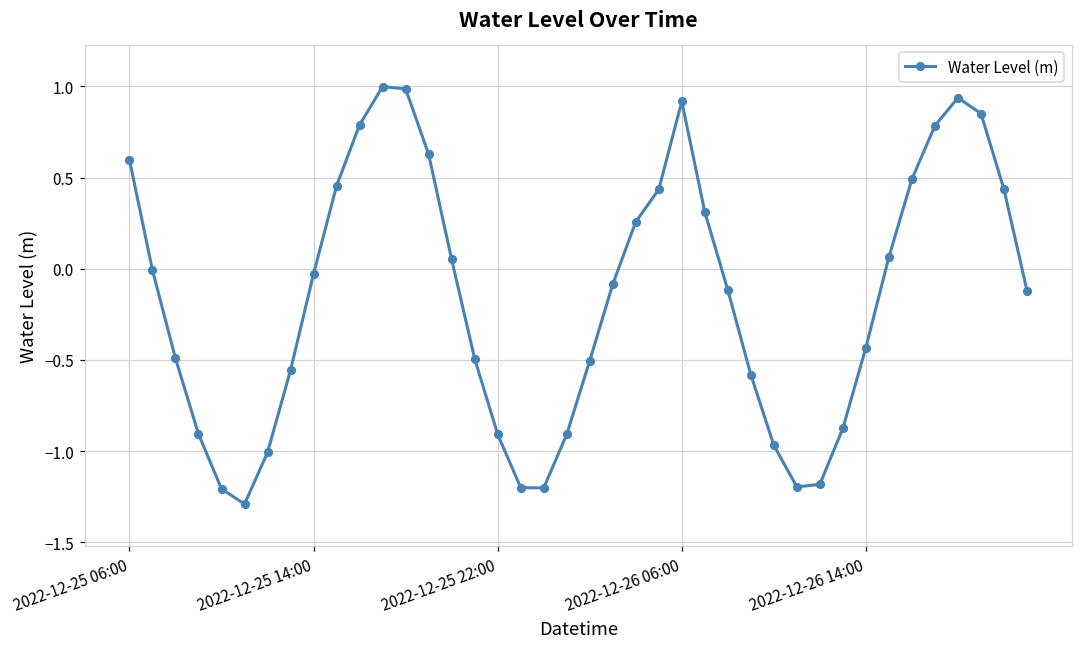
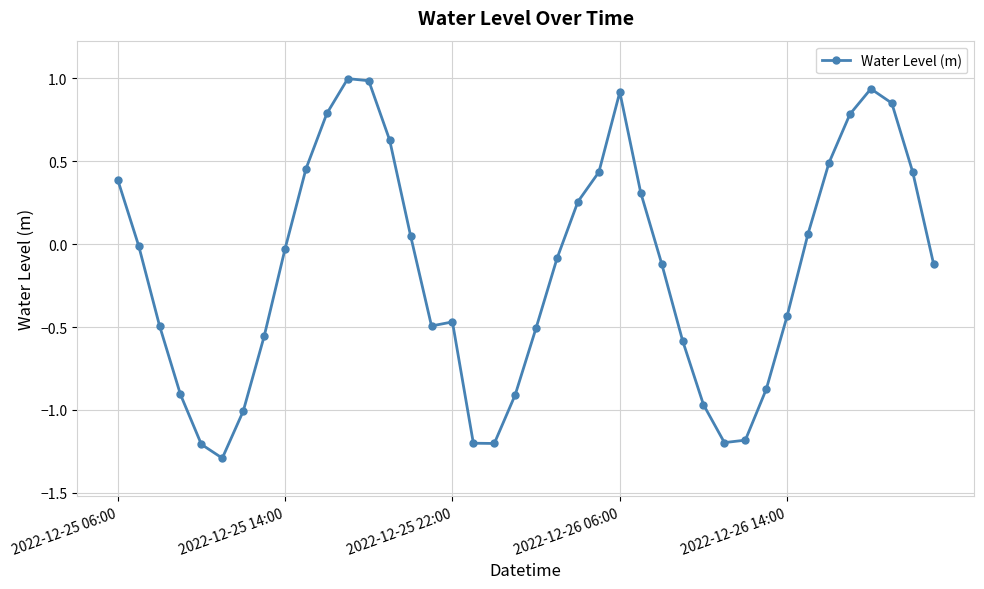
2022-12-25 06:00: 0.60 -> 0.39
2022-12-25 22:00: -0.91 -> -0.47
